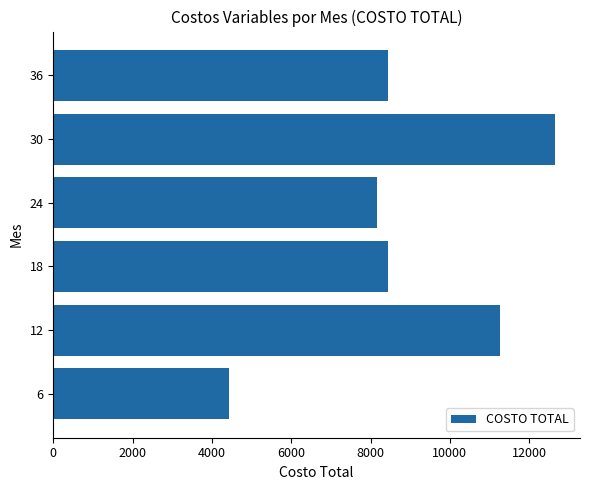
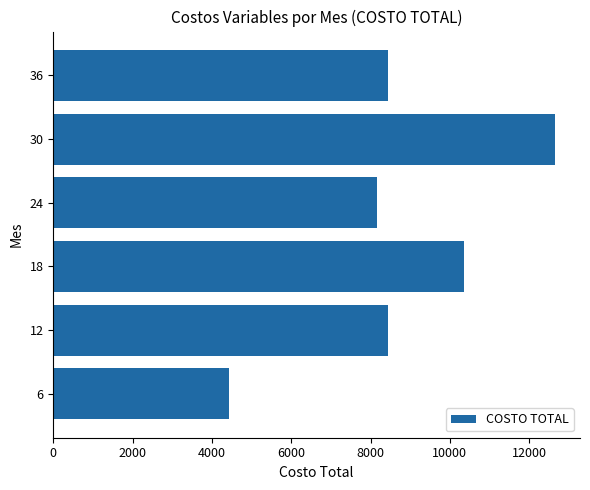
18: 8400 -> 10400
12: 11300 -> 8400
